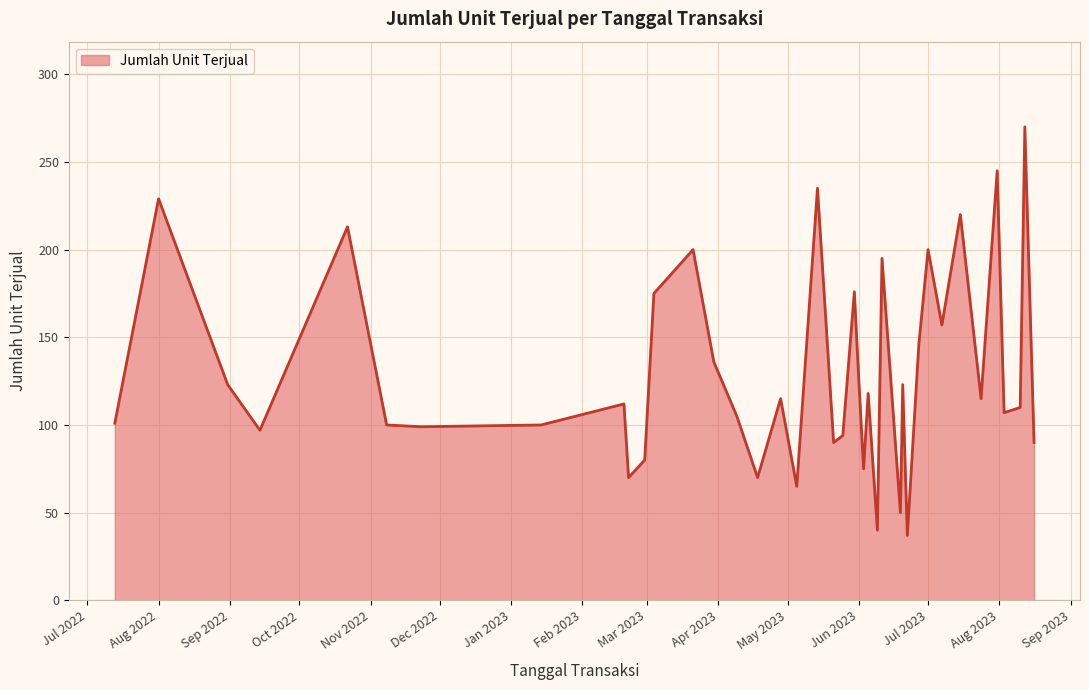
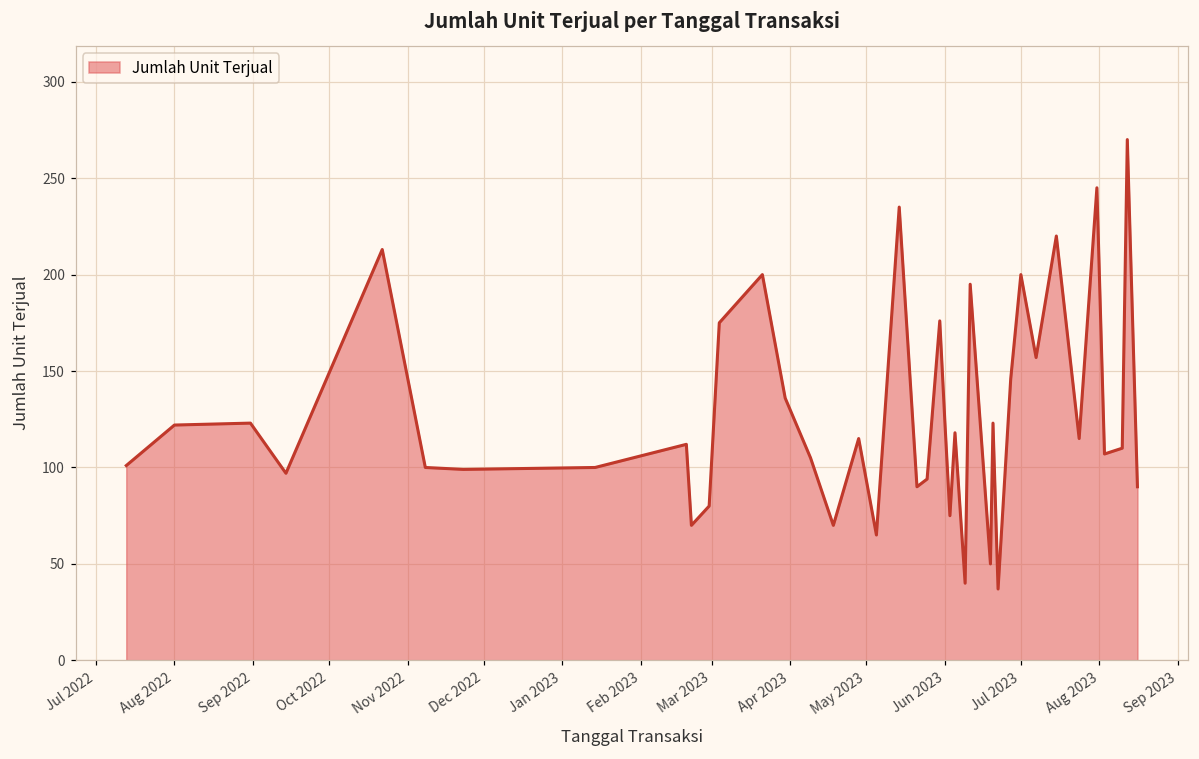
Aug 2022: 229 -> 122
